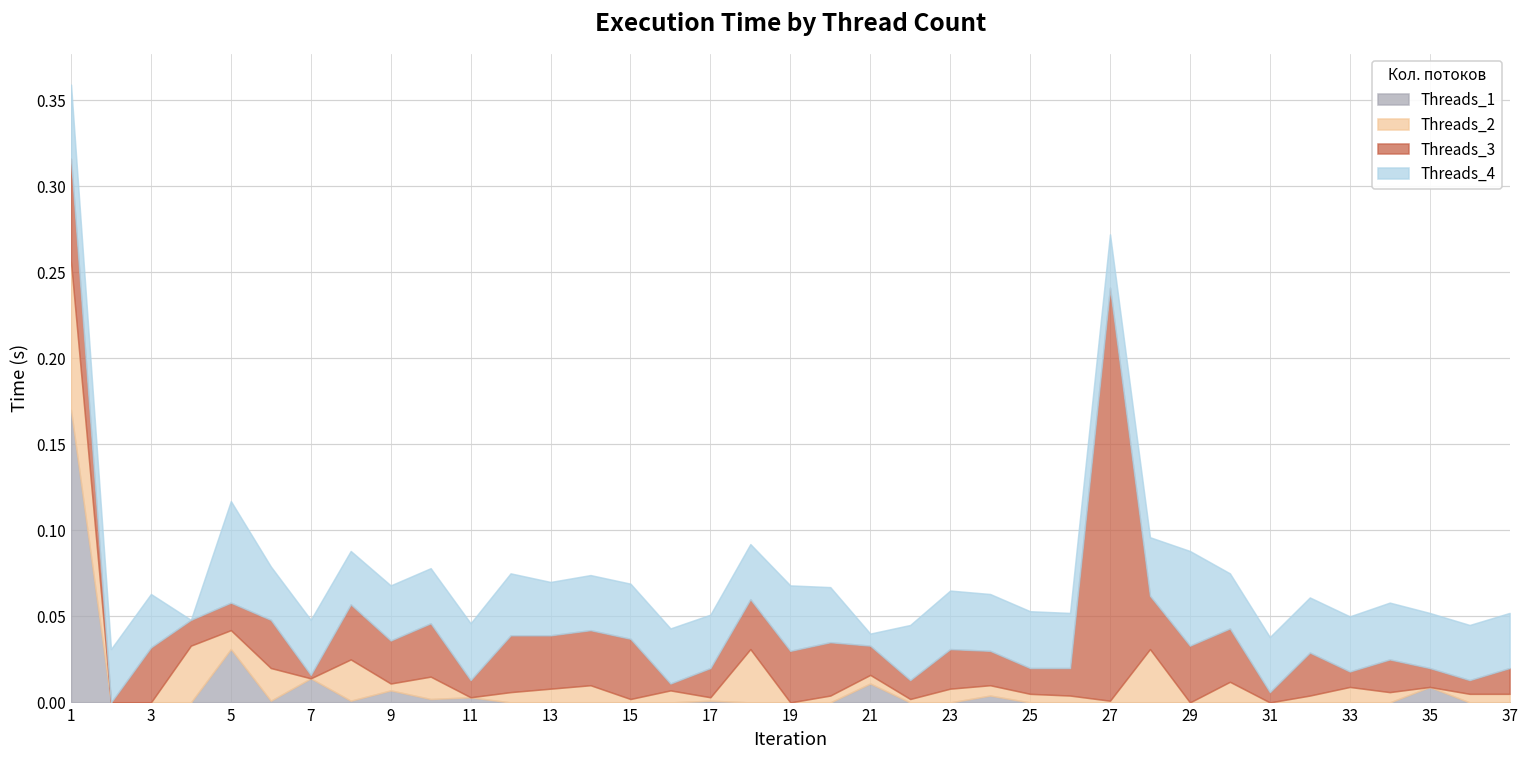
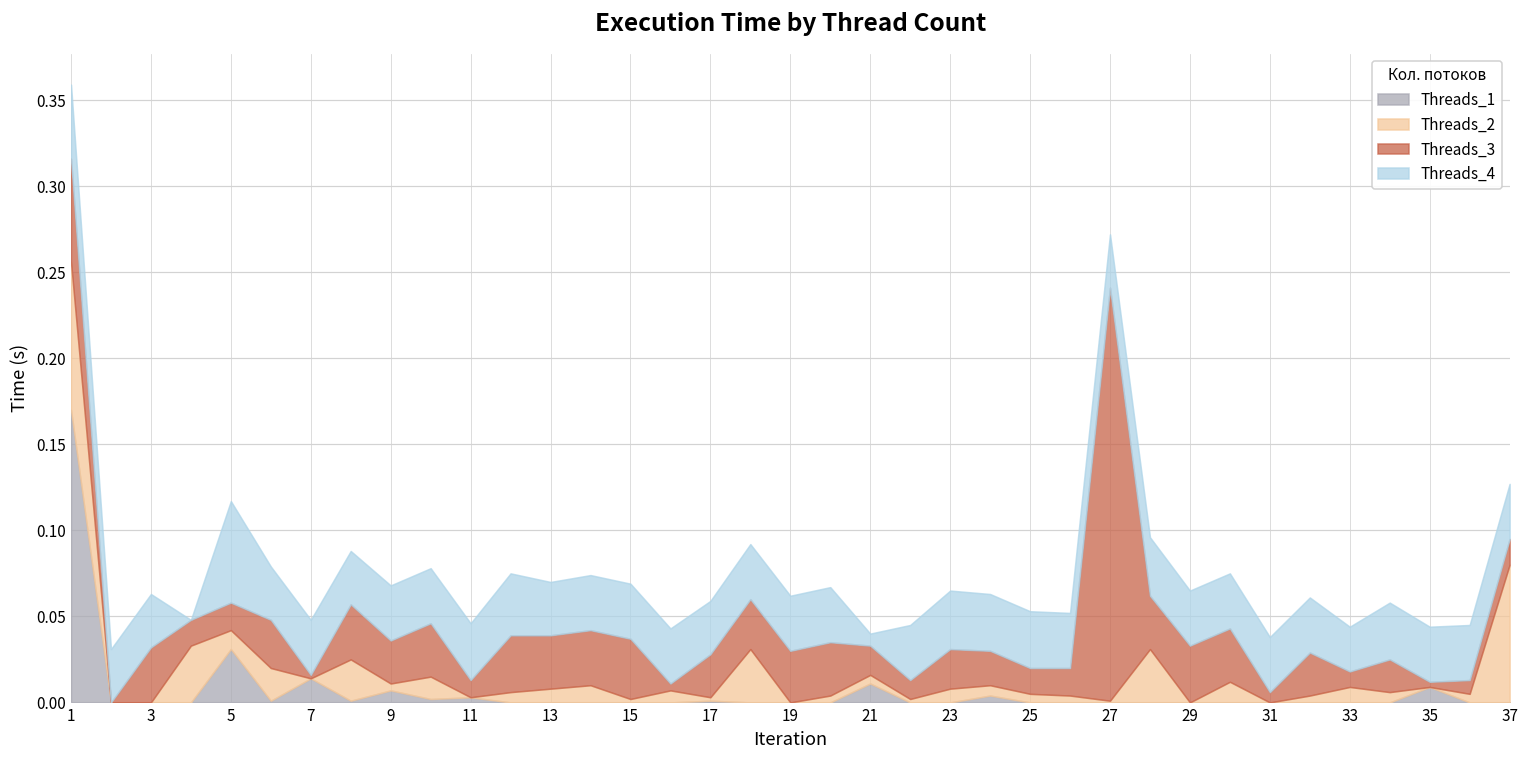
Threads_3, 17: 0.017 -> 0.025
Threads_4, 19: 0.038 -> 0.032
Threads_4, 29: 0.055 -> 0.032
Threads_4, 33: 0.032 -> 0.026
Threads_3, 35: 0.011 -> 0.003
Threads_2, 37: 0.005 -> 0.080
